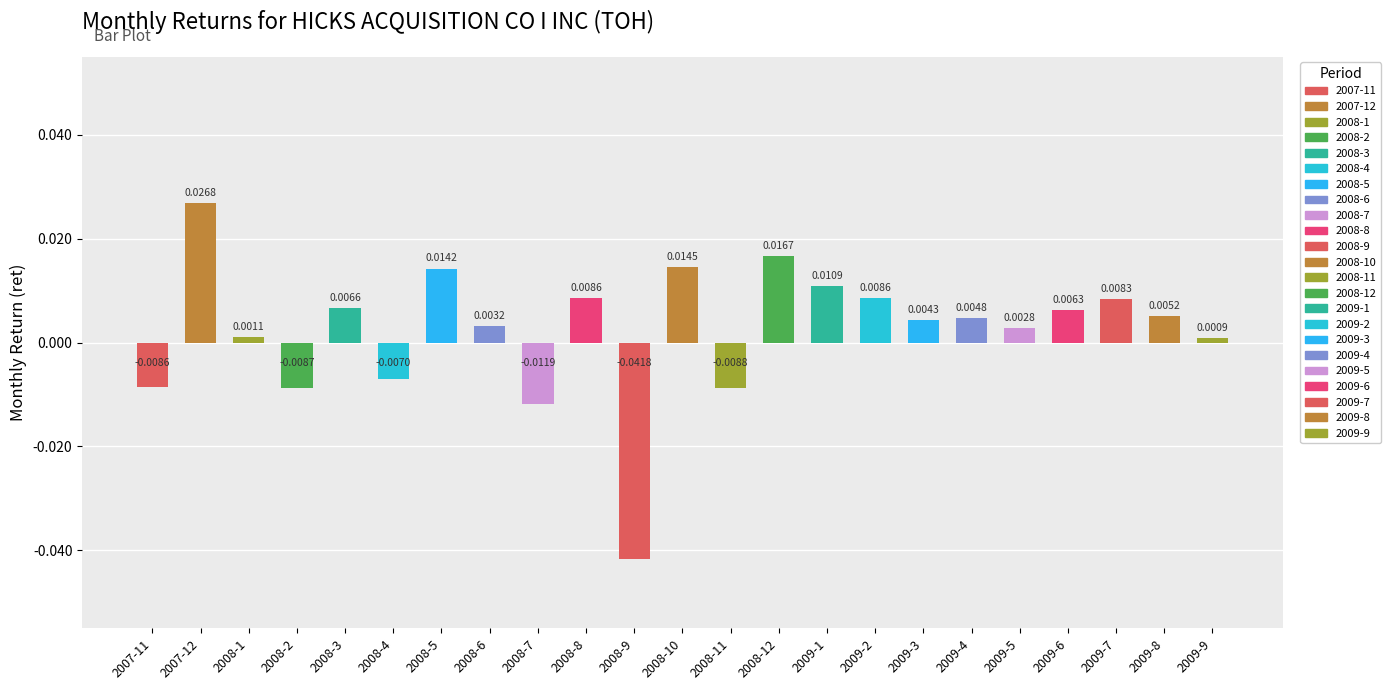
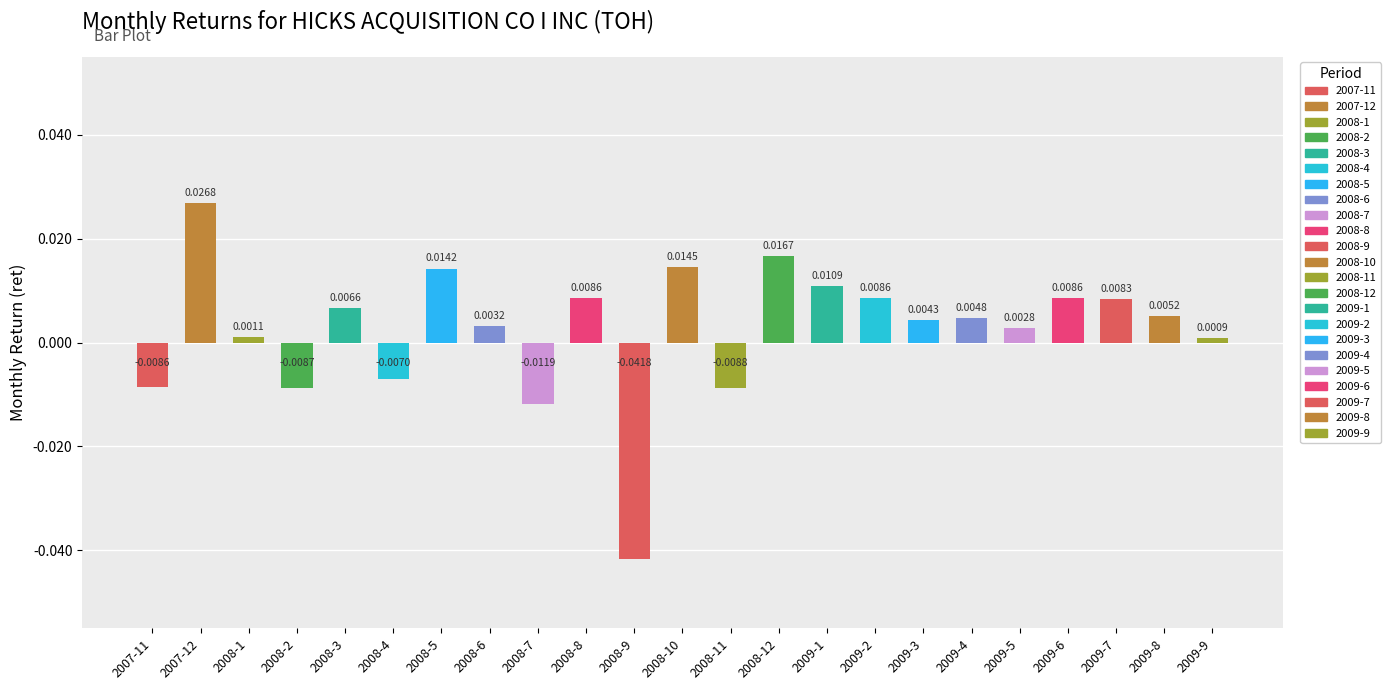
2009-6: 0.0063 -> 0.0086
